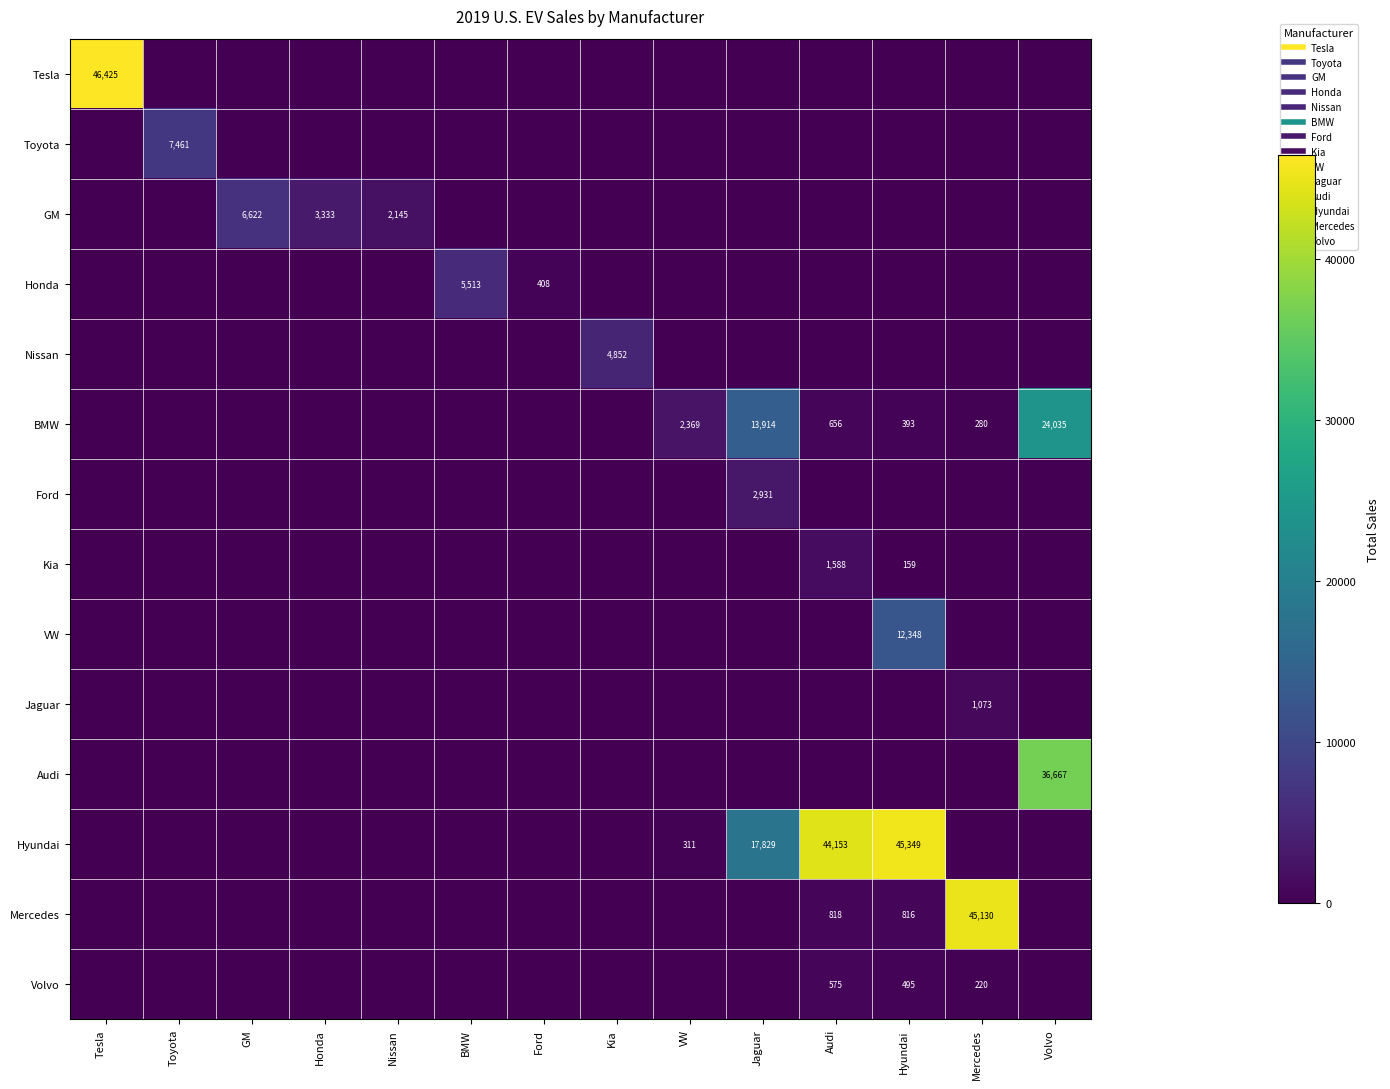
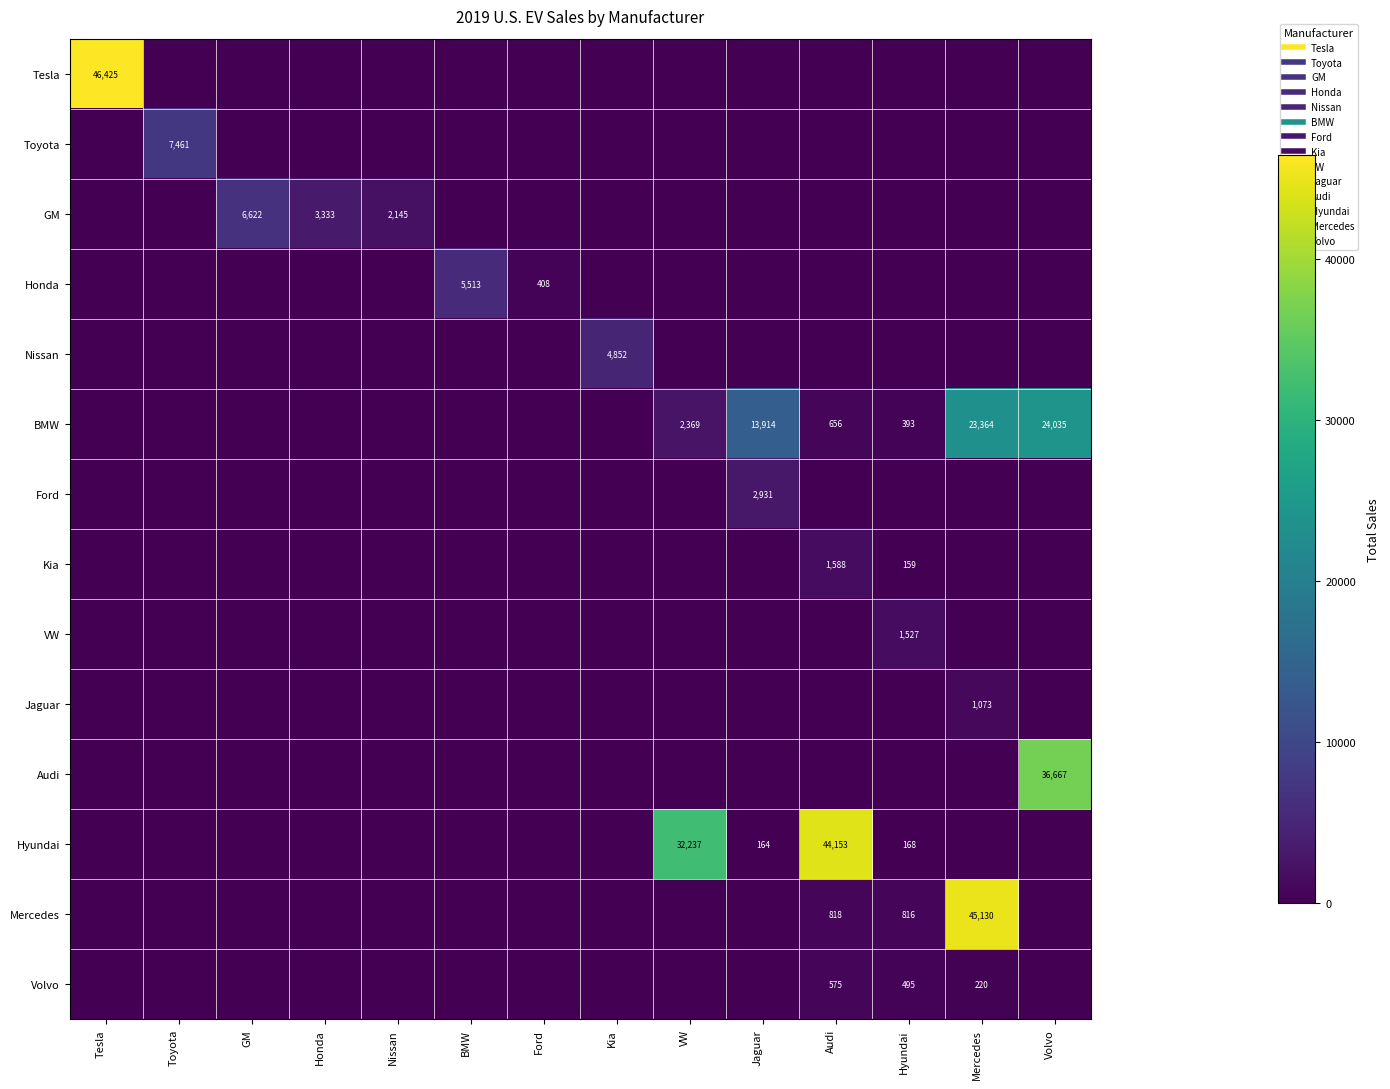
BMW, Mercedes: 280 -> 23,364
VW, Hyundai: 12,348 -> 1,527
Hyundai, VW: 311 -> 32,237
Hyundai, Jaguar: 17,829 -> 164
Hyundai, Hyundai: 45,349 -> 168
